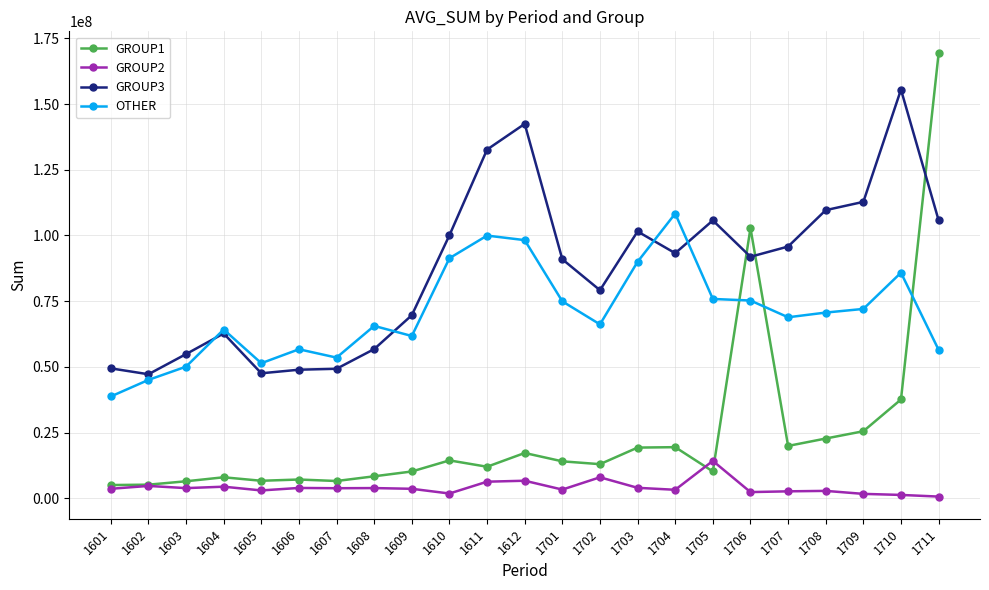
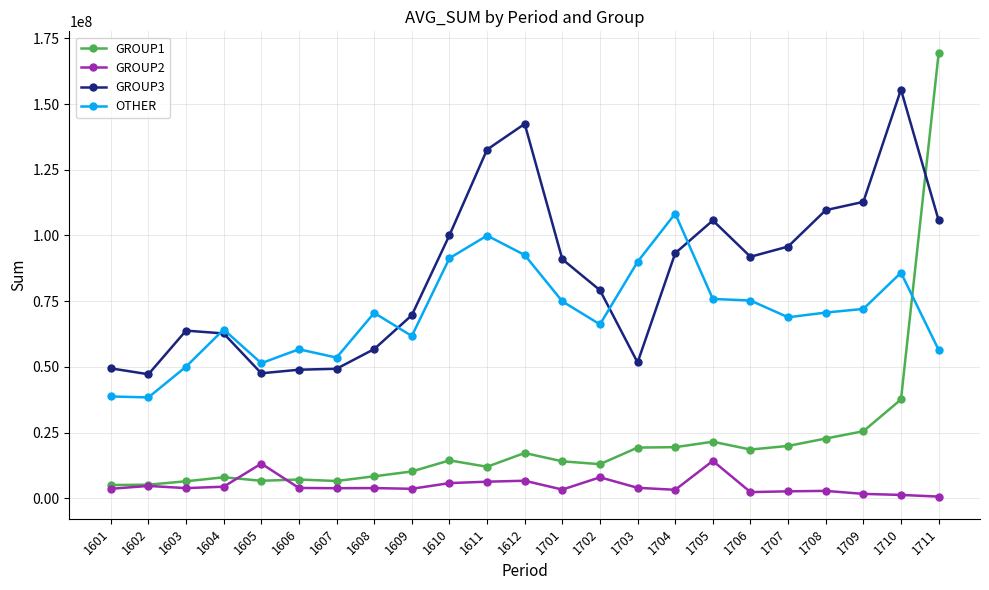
OTHER, 1602: 45000000 -> 38000000
GROUP3, 1603: 55000000 -> 64000000
GROUP2, 1605: 3000000 -> 13000000
OTHER, 1608: 66000000 -> 71000000
GROUP2, 1610: 2000000 -> 6000000
OTHER, 1612: 98000000 -> 93000000
GROUP3, 1703: 102000000 -> 52000000
GROUP1, 1705: 10000000 -> 22000000
GROUP1, 1706: 103000000 -> 19000000
